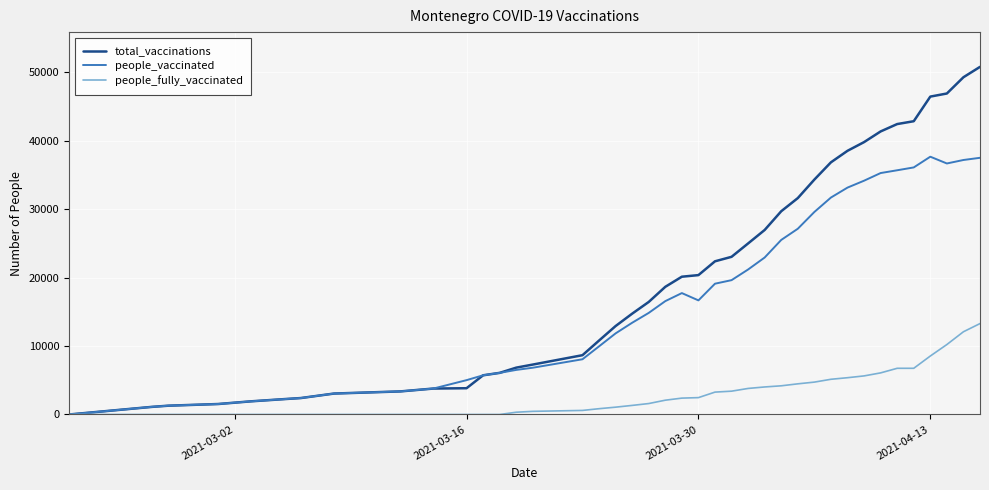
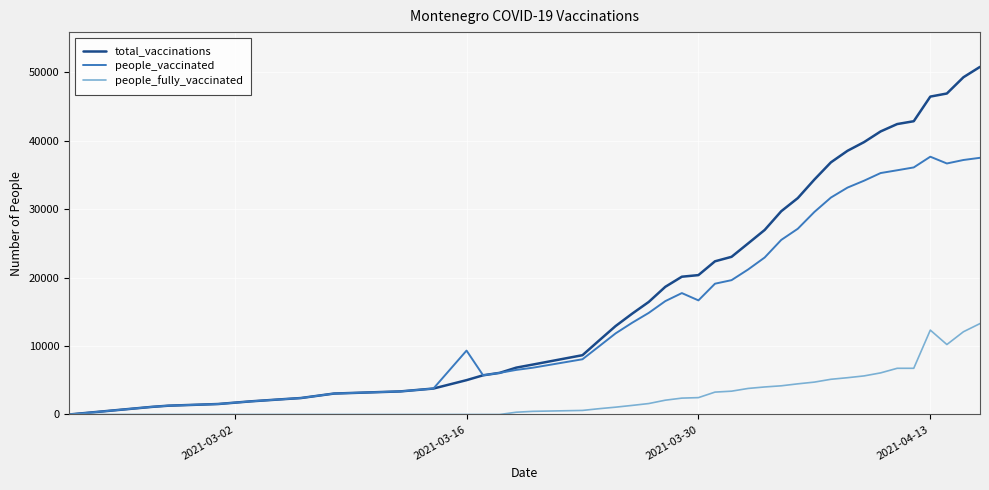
total_vaccinations, 2021-03-16: 4000 -> 5000
people_vaccinated, 2021-03-16: 5000 -> 9000
people_fully_vaccinated, 2021-04-13: 9000 -> 12000
